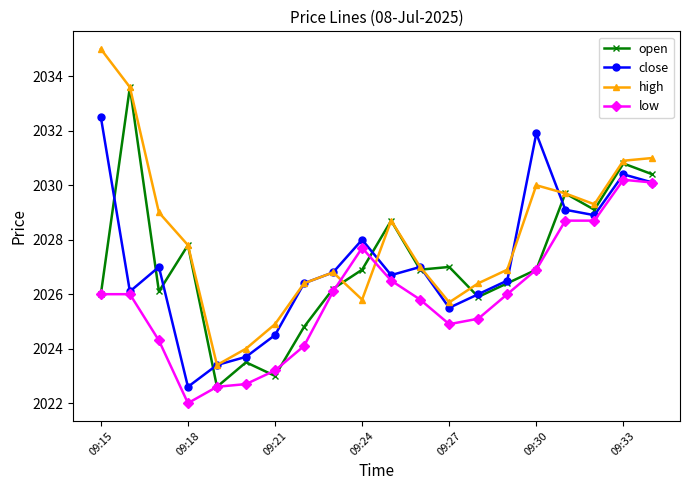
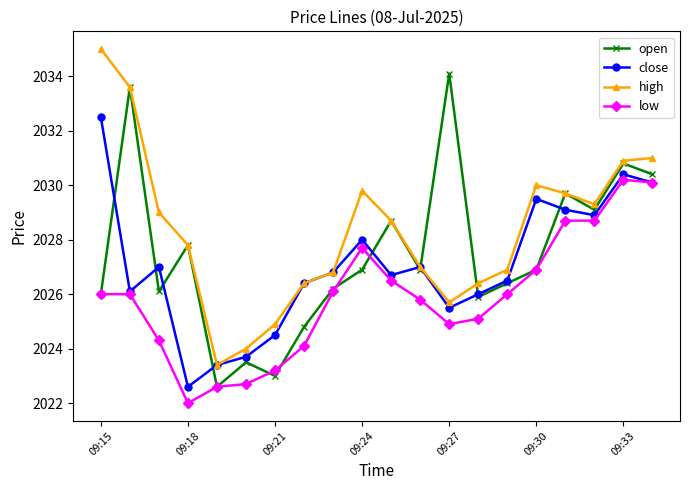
high, 09:24: 2025.8 -> 2029.8
open, 09:27: 2027.0 -> 2034.1
close, 09:30: 2031.9 -> 2029.5
